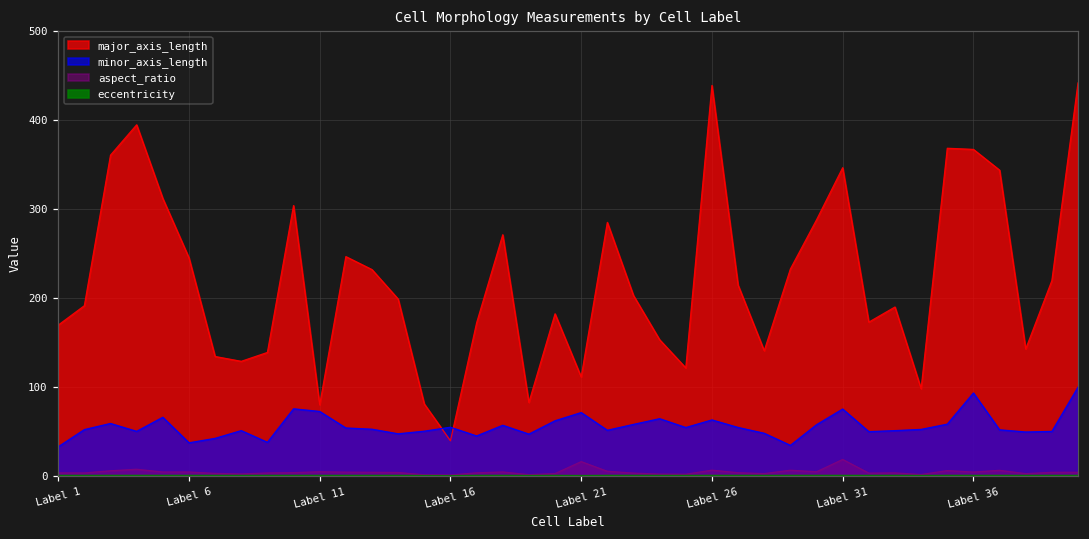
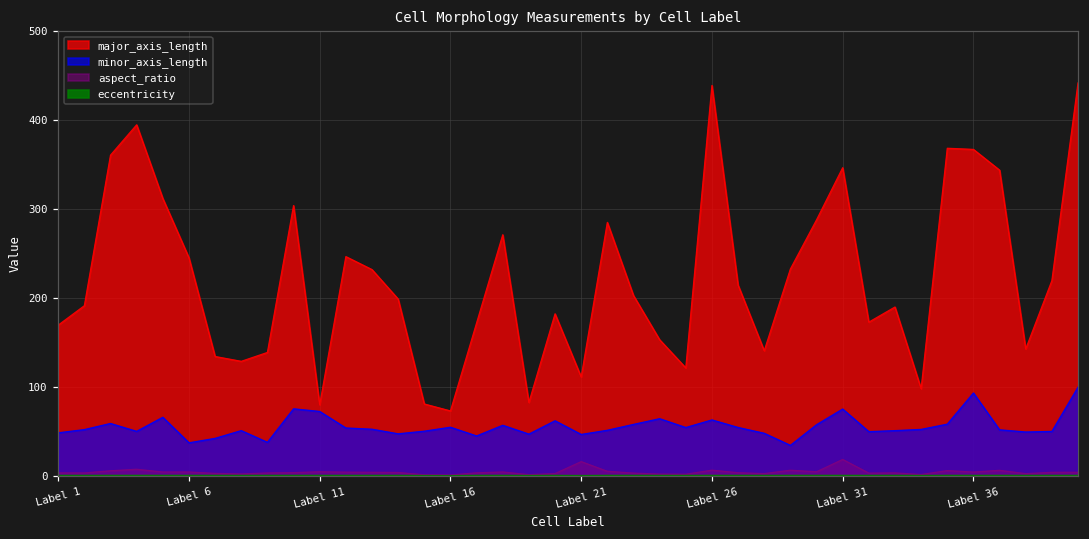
minor_axis_length, Label 1: 30 -> 50
major_axis_length, Label 16: 40 -> 70
minor_axis_length, Label 21: 70 -> 50
